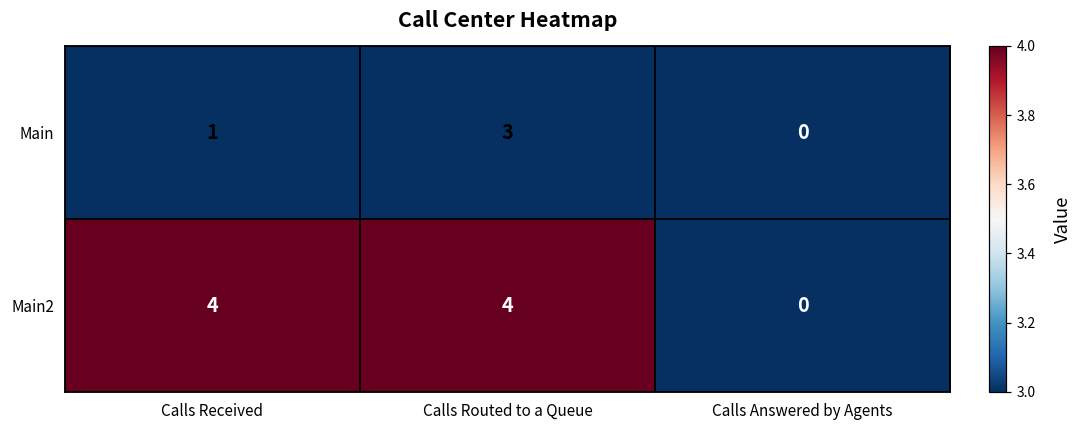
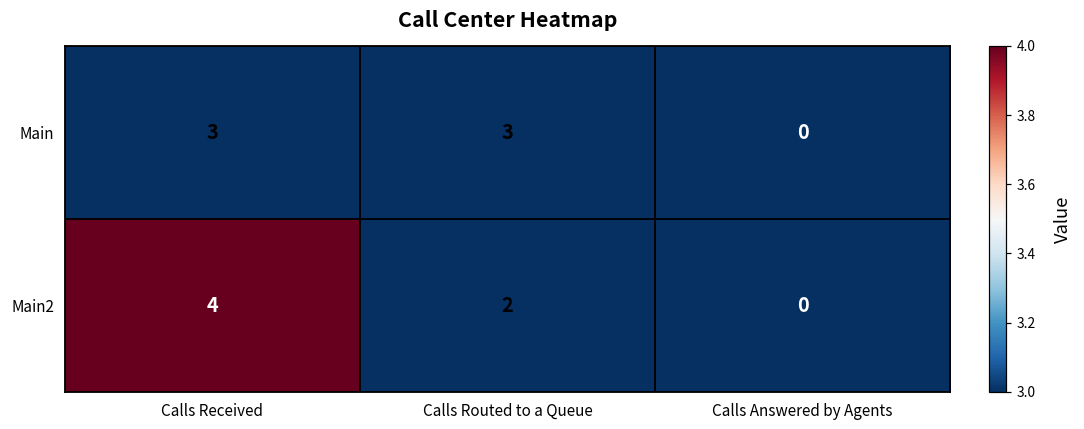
Main, Calls Received: 1 -> 3
Main2, Calls Routed to a Queue: 4 -> 2
